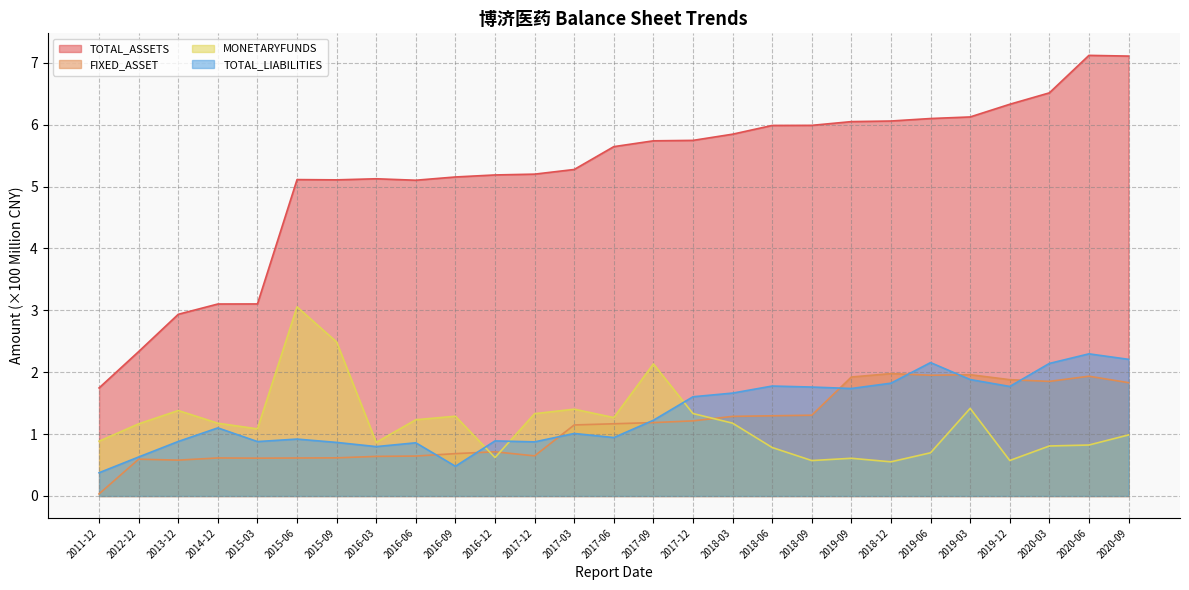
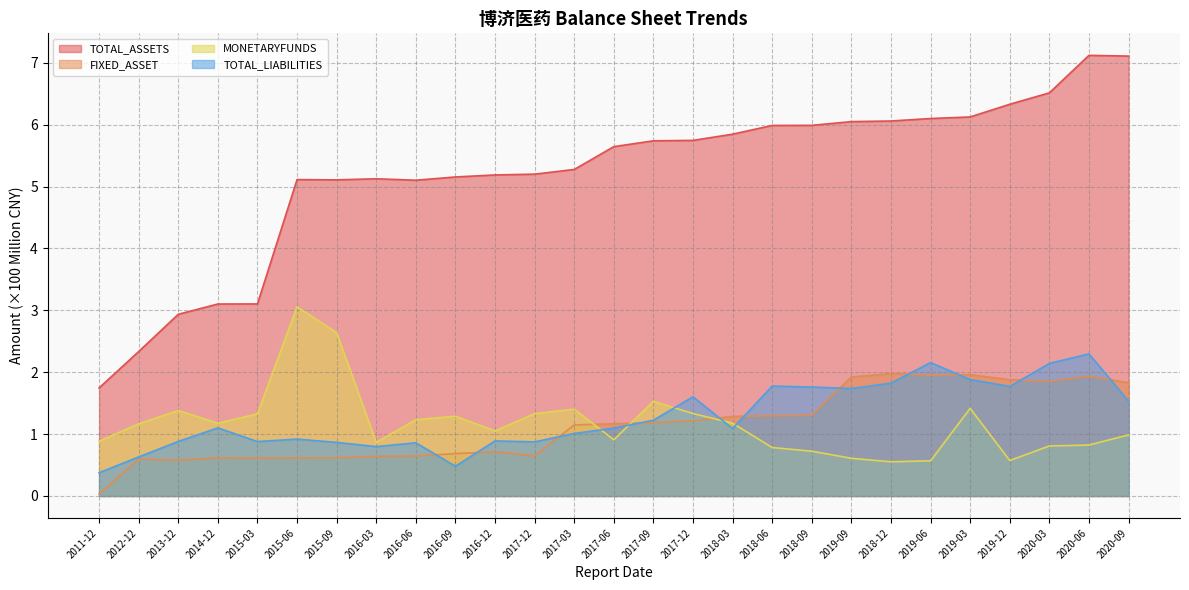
MONETARYFUNDS, 2015-03: 1.1 -> 1.3
MONETARYFUNDS, 2015-09: 2.5 -> 2.6
MONETARYFUNDS, 2016-12: 0.6 -> 1.1
MONETARYFUNDS, 2017-06: 1.3 -> 0.9
TOTAL_LIABILITIES, 2017-06: 0.9 -> 1.1
MONETARYFUNDS, 2017-09: 2.1 -> 1.5
TOTAL_LIABILITIES, 2018-03: 1.7 -> 1.1
MONETARYFUNDS, 2018-09: 0.6 -> 0.7
MONETARYFUNDS, 2019-06: 0.7 -> 0.6
TOTAL_LIABILITIES, 2020-09: 2.2 -> 1.5
